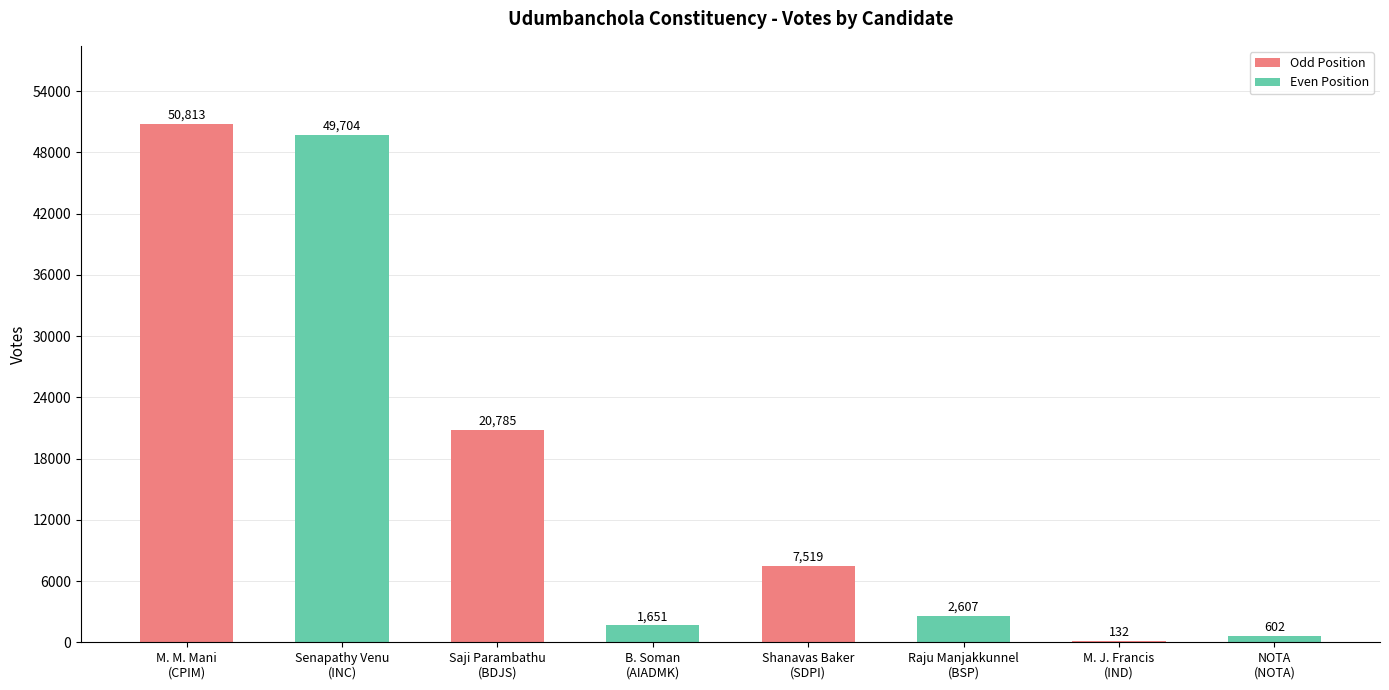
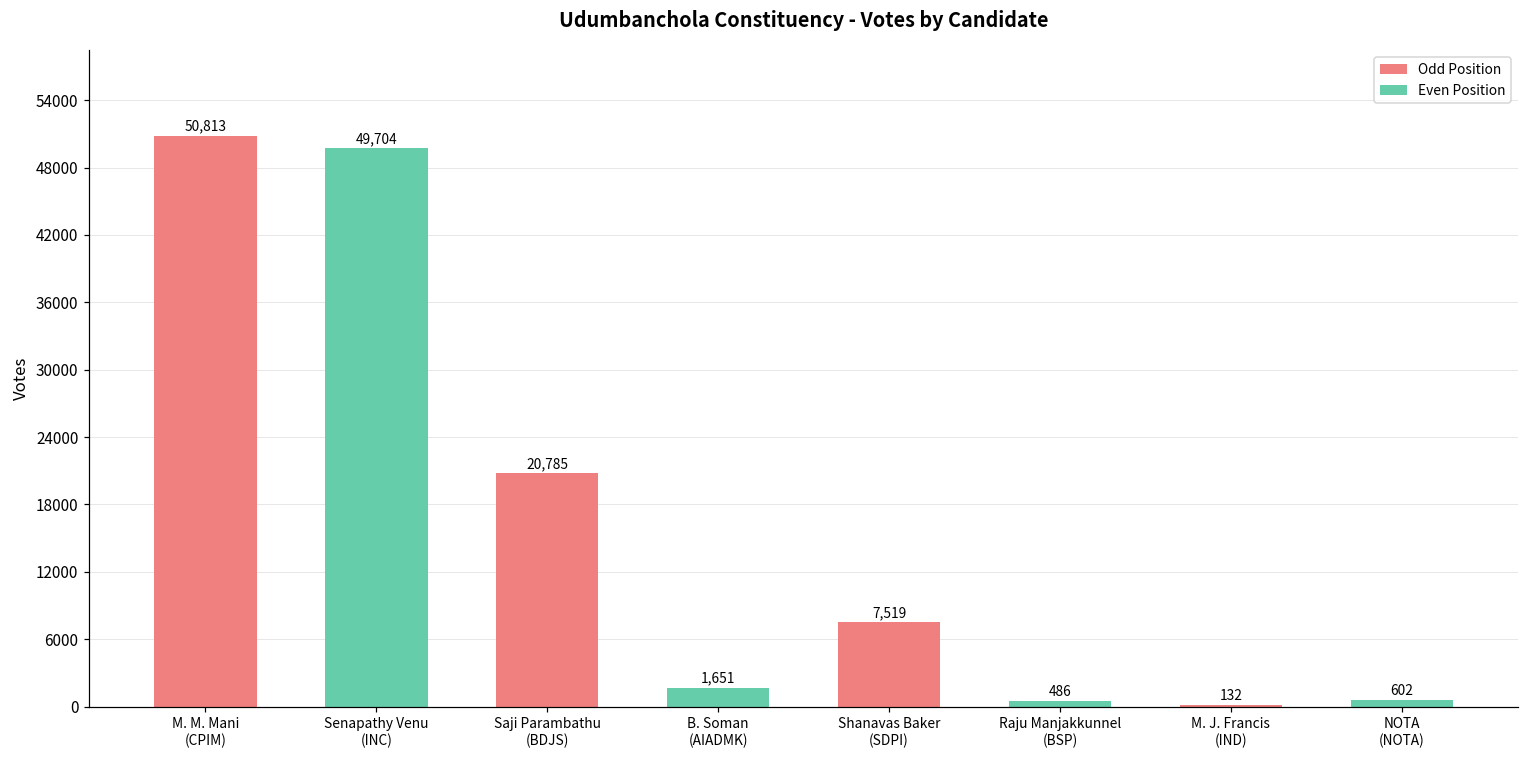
Raju Manjakkunnel (BSP): 2,607 -> 486
